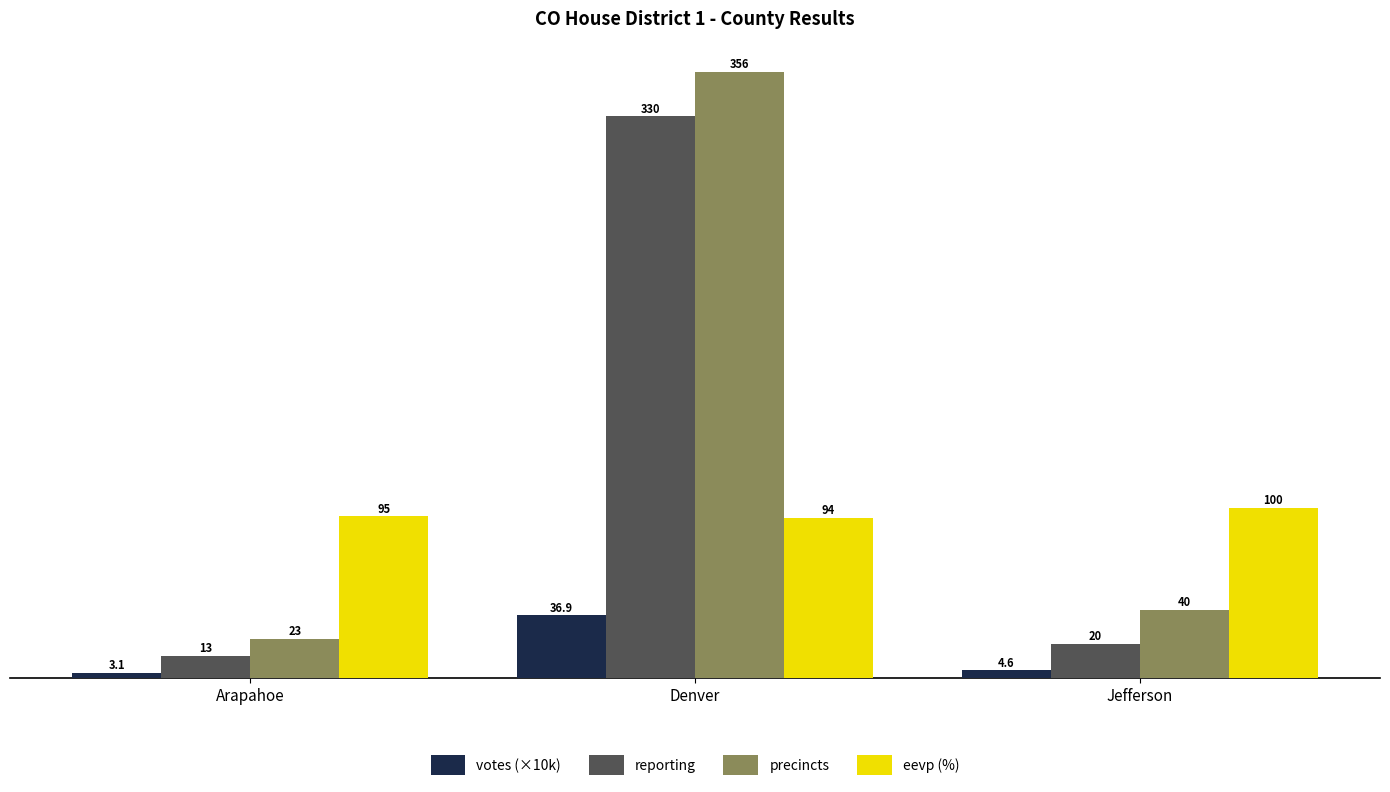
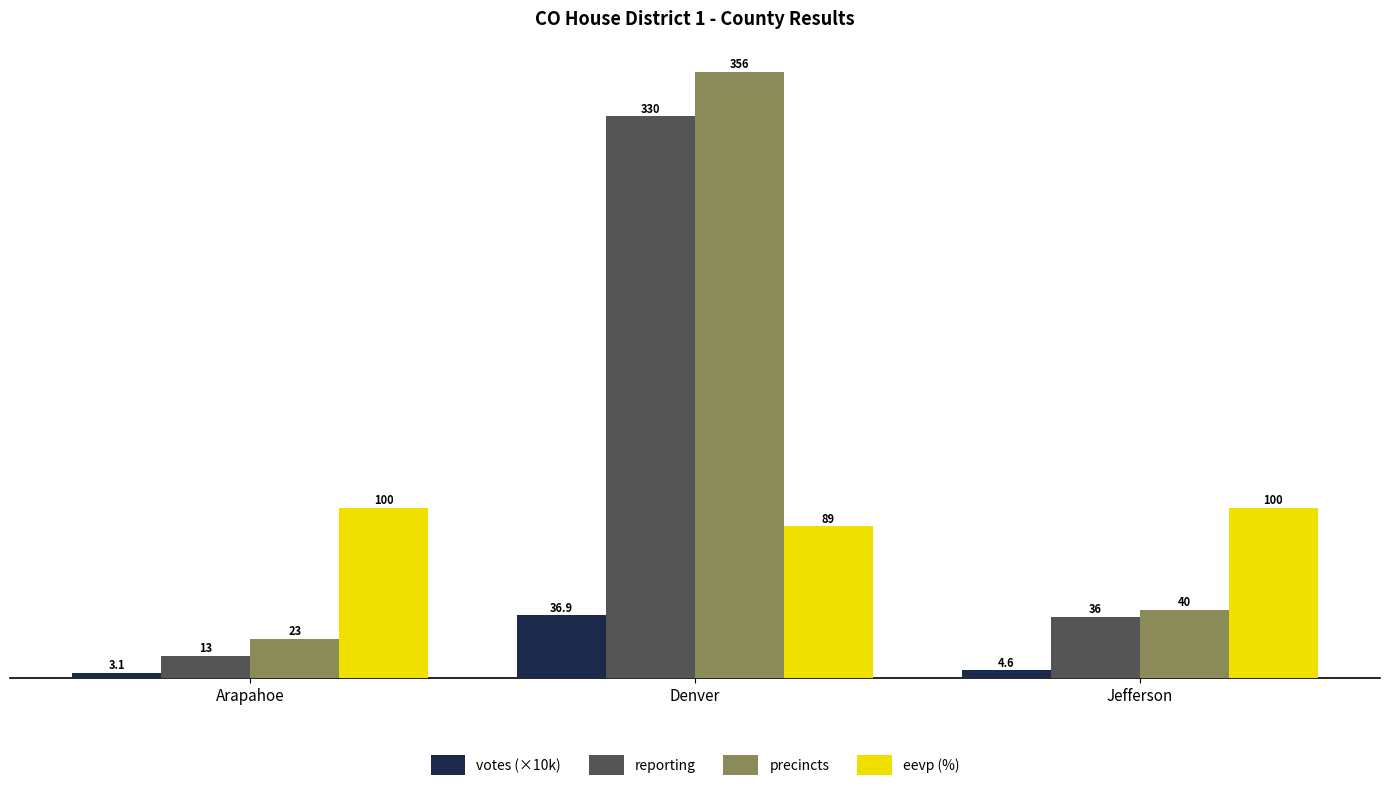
eevp (%), Arapahoe: 95 -> 100
eevp (%), Denver: 94 -> 89
reporting, Jefferson: 20 -> 36
